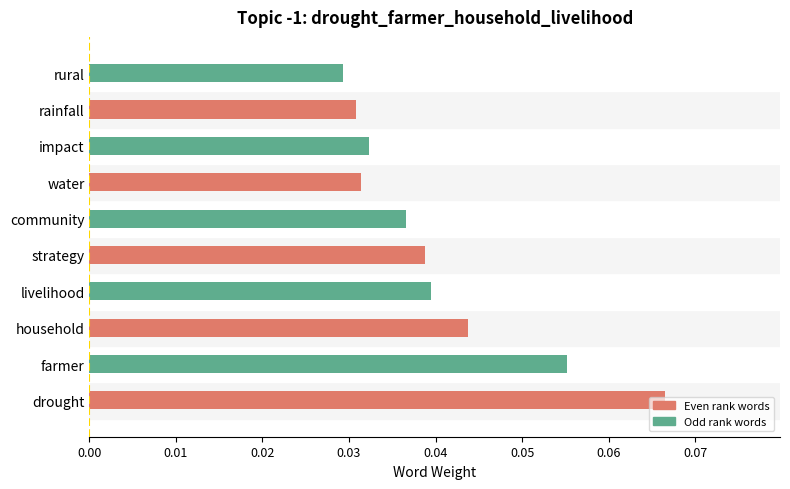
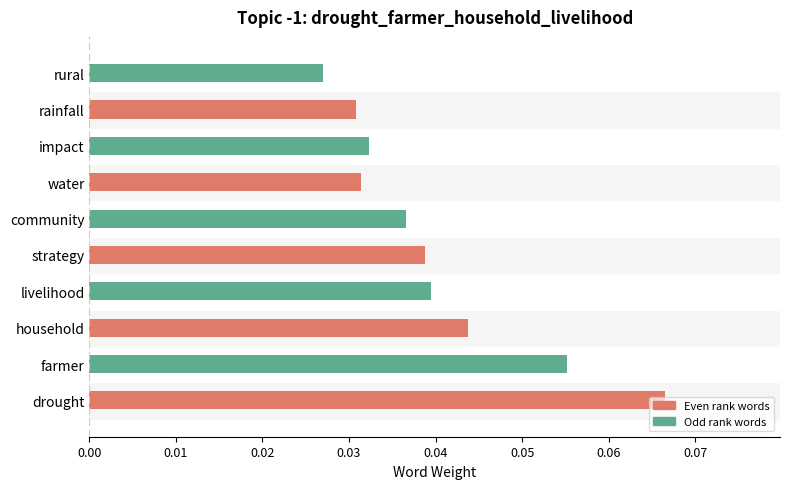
rural: 0.029 -> 0.027
